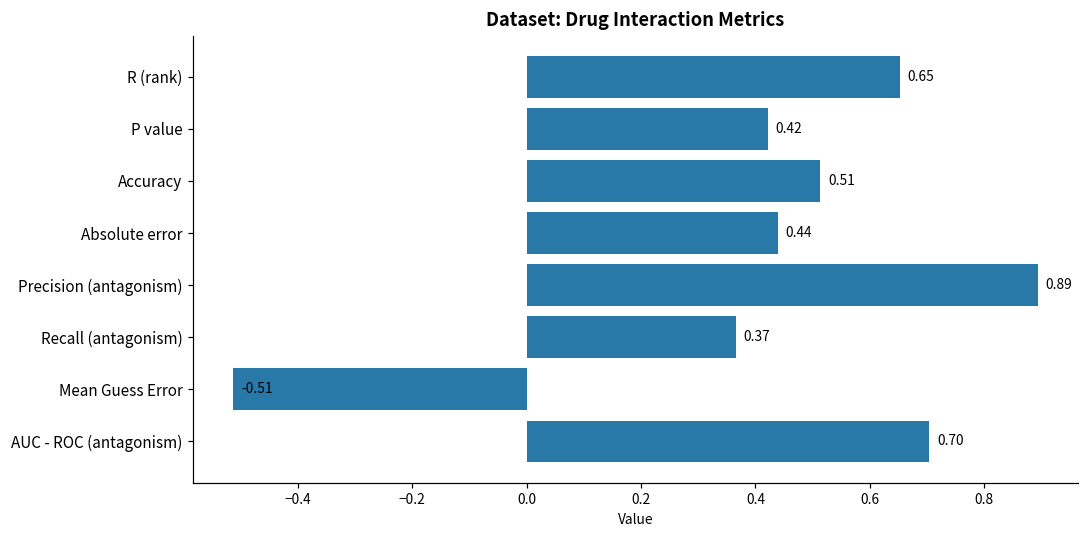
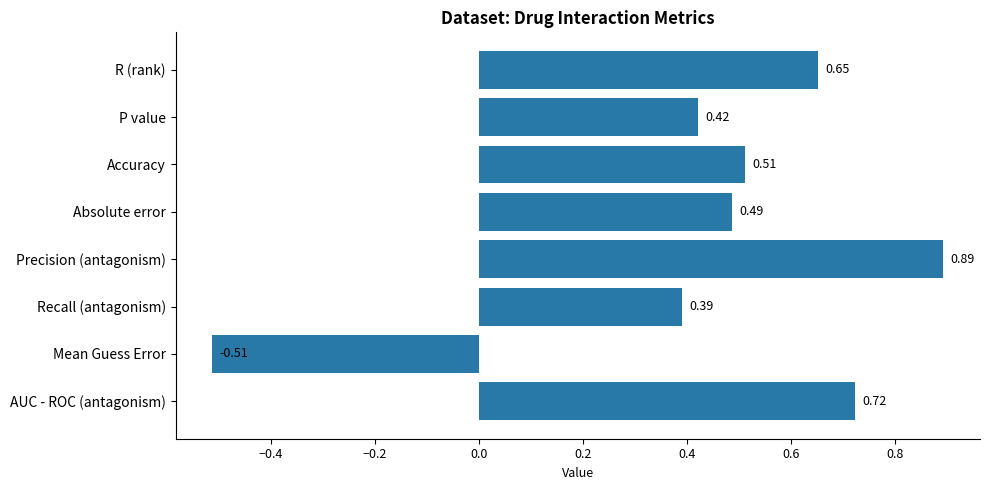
Absolute error: 0.44 -> 0.49
Recall (antagonism): 0.37 -> 0.39
AUC - ROC (antagonism): 0.70 -> 0.72
